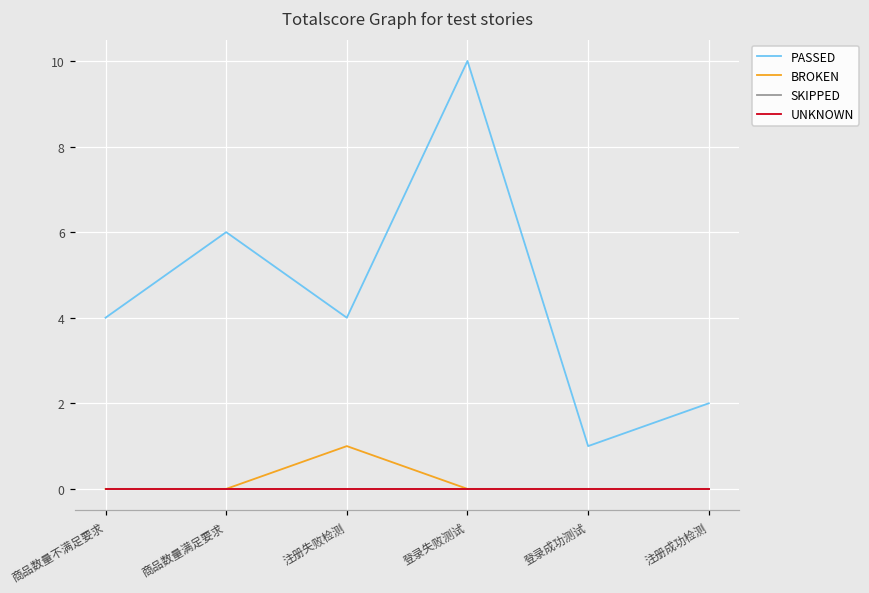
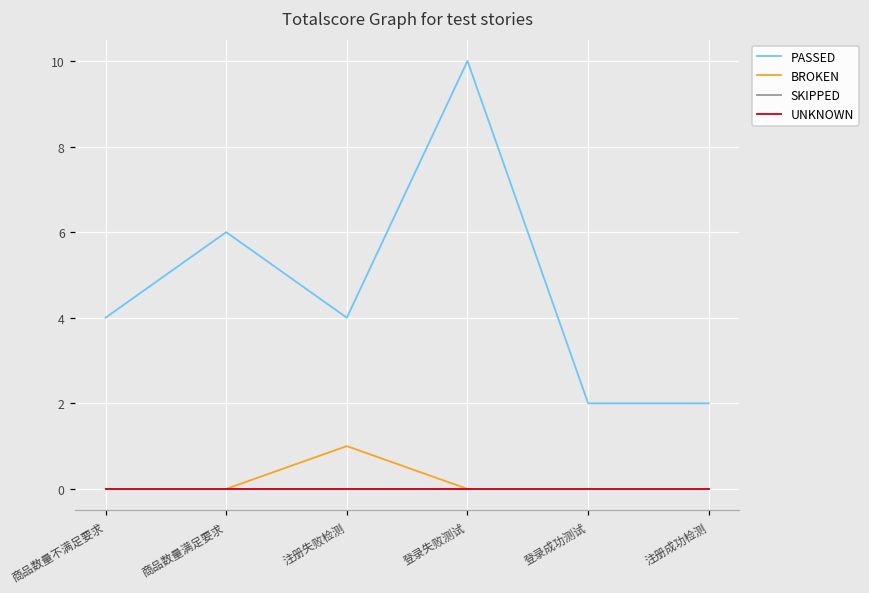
PASSED, 登录成功测试: 1 -> 2
